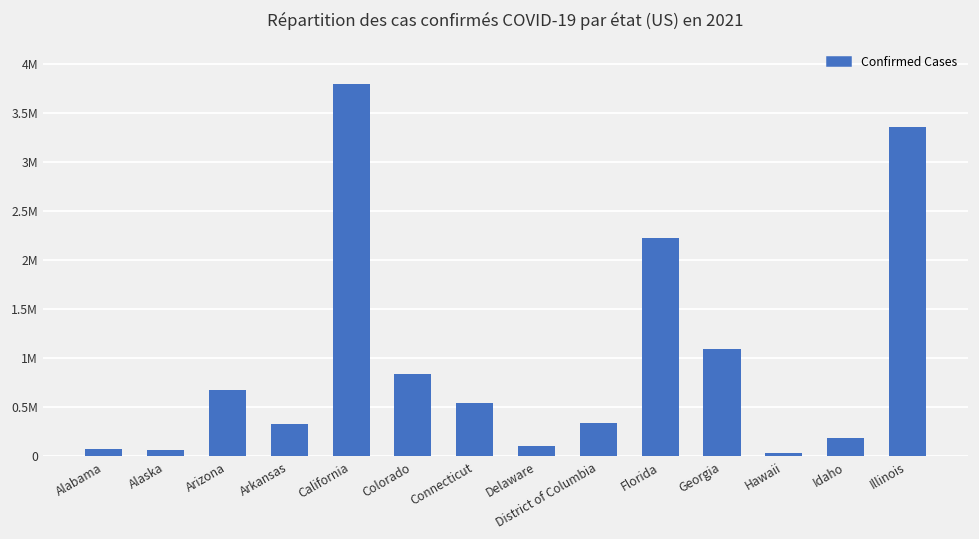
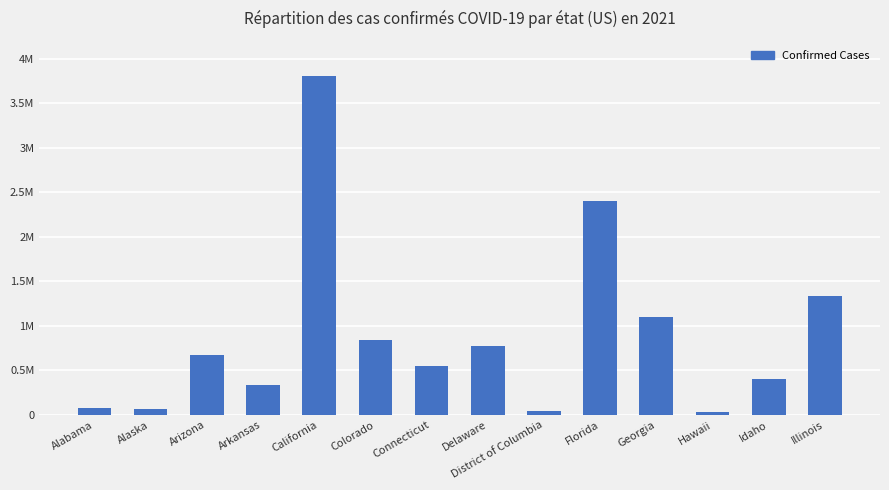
Delaware: 100000 -> 800000
District of Columbia: 300000 -> 0
Florida: 2200000 -> 2400000
Idaho: 200000 -> 400000
Illinois: 3400000 -> 1300000
